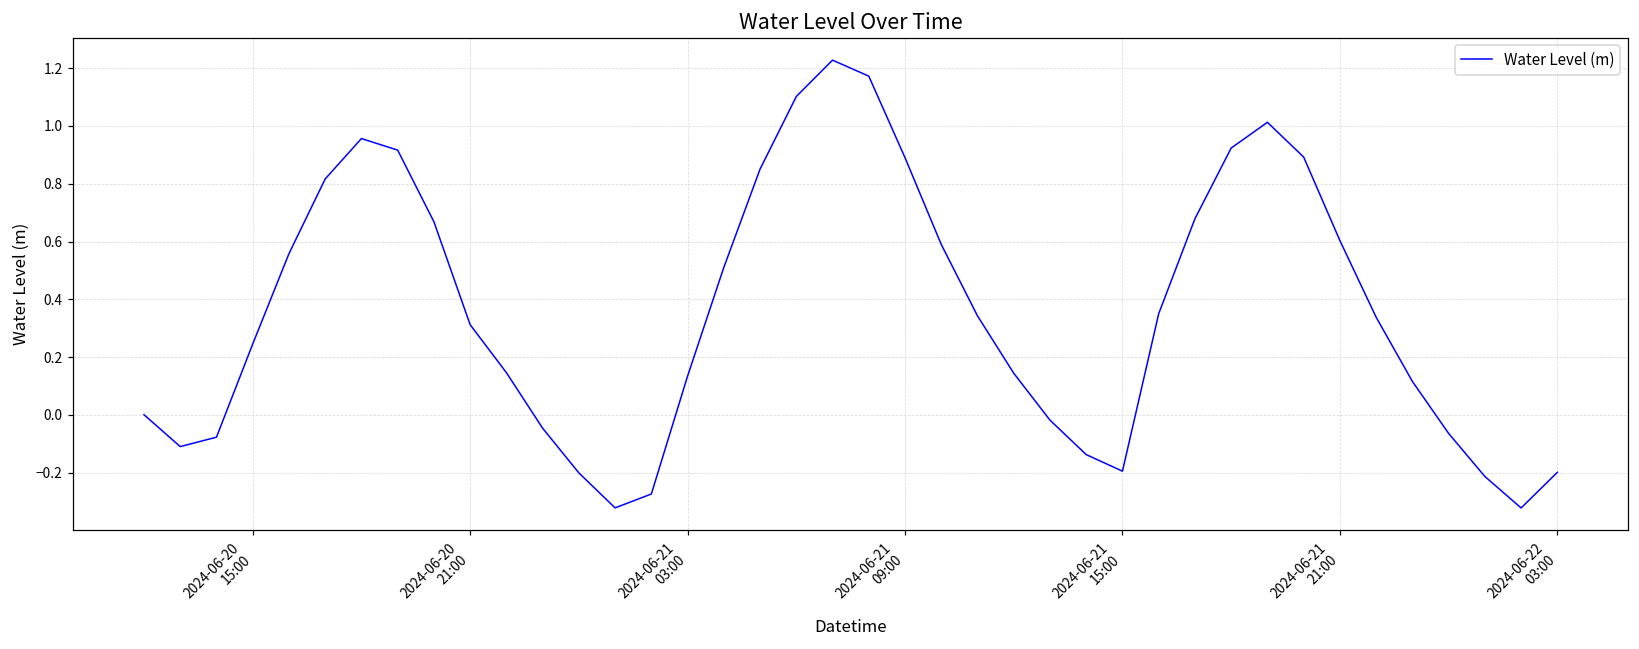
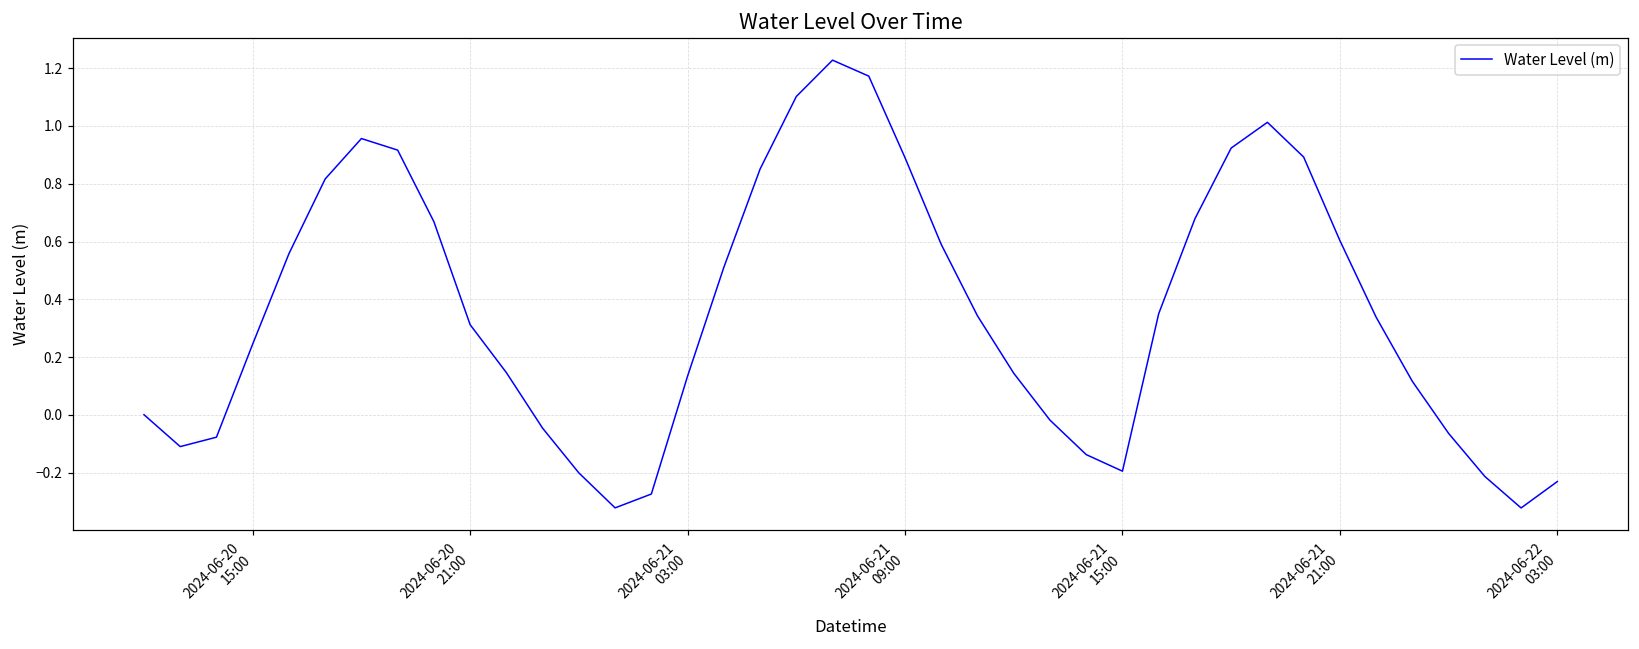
2024-06-22 03:00: -0.20 -> -0.23
